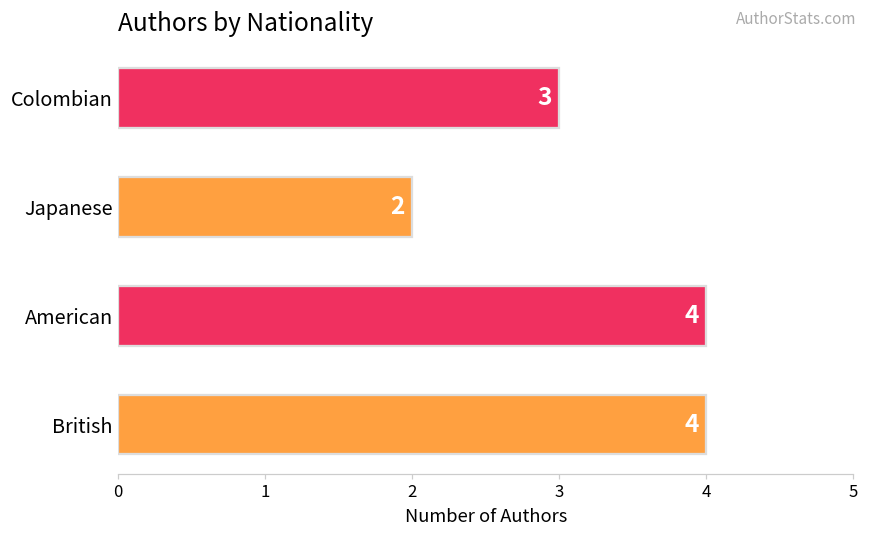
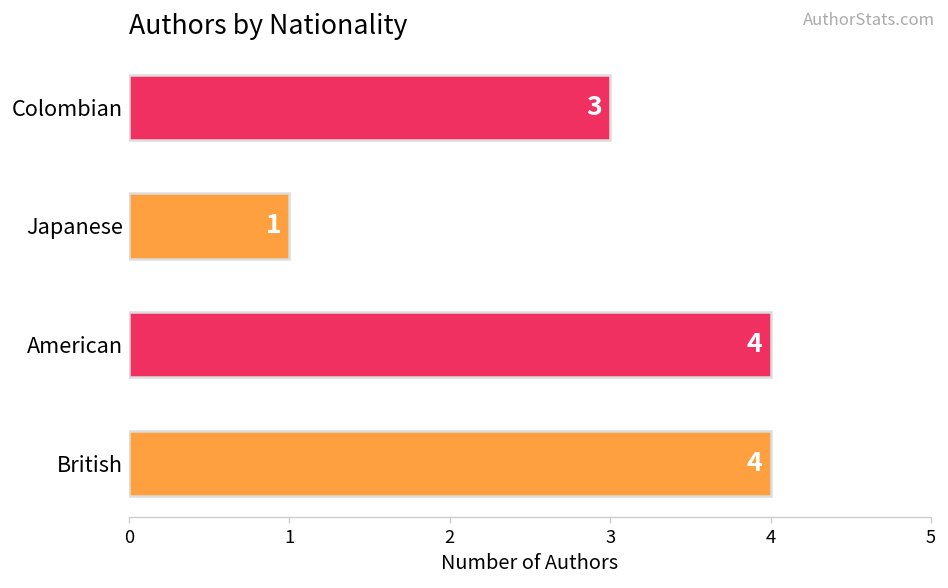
Japanese: 2 -> 1
